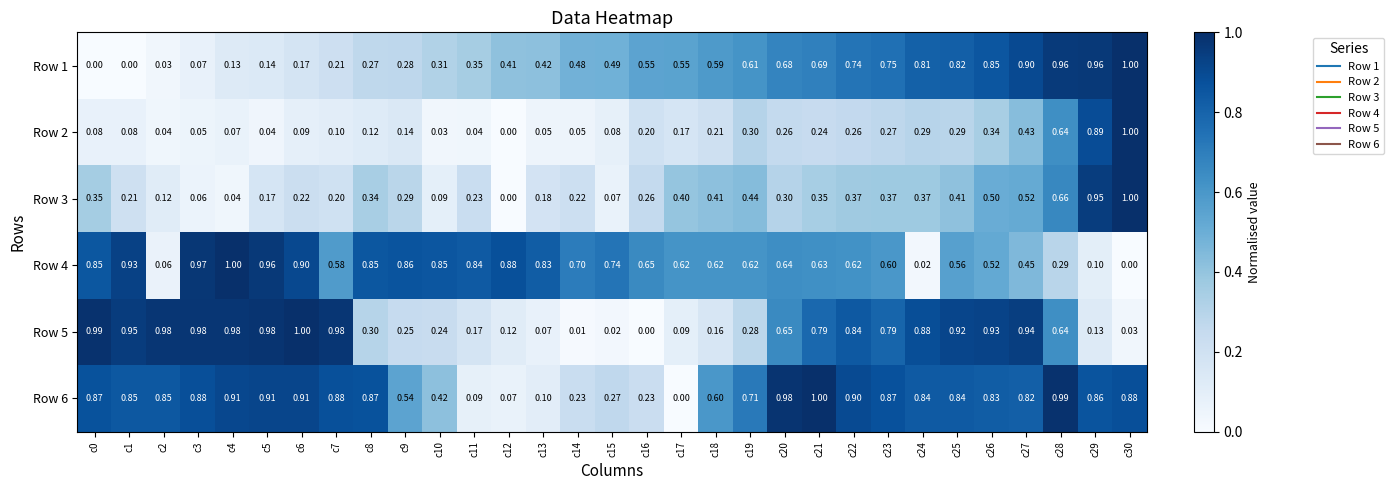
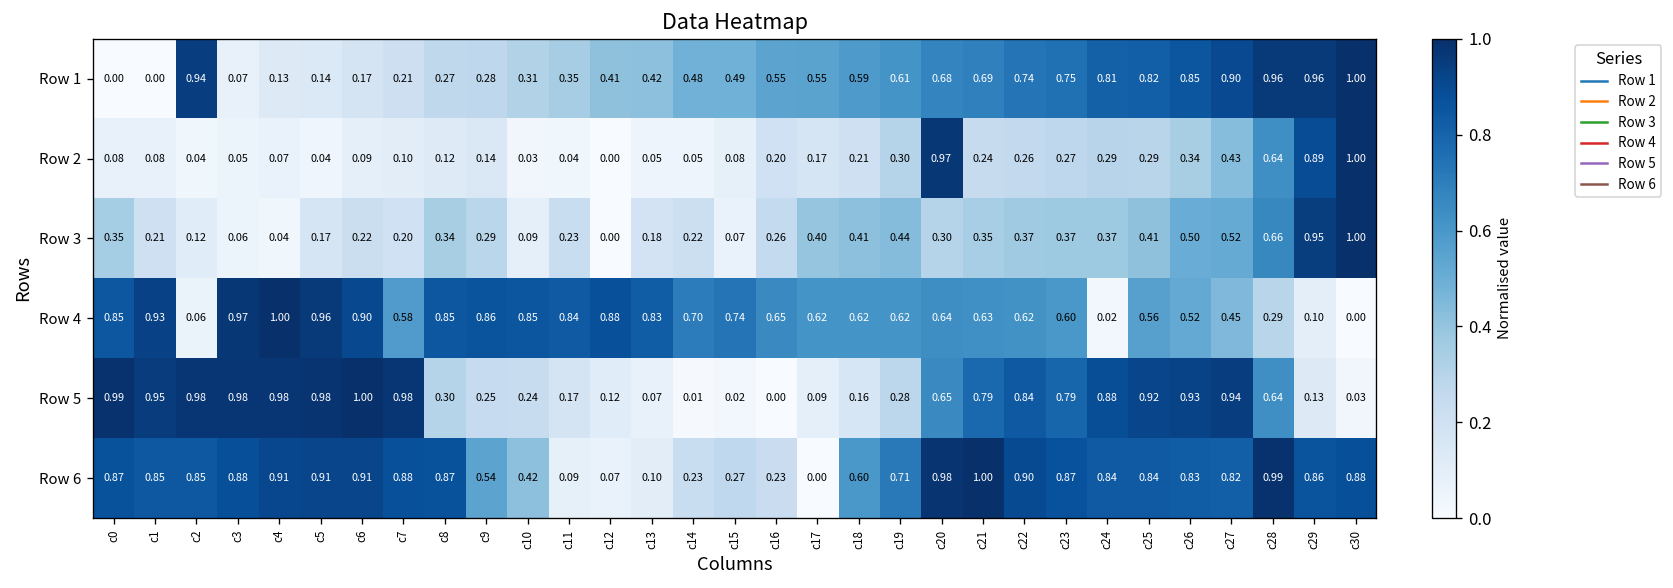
Row 1, c2: 0.03 -> 0.94
Row 2, c20: 0.26 -> 0.97
